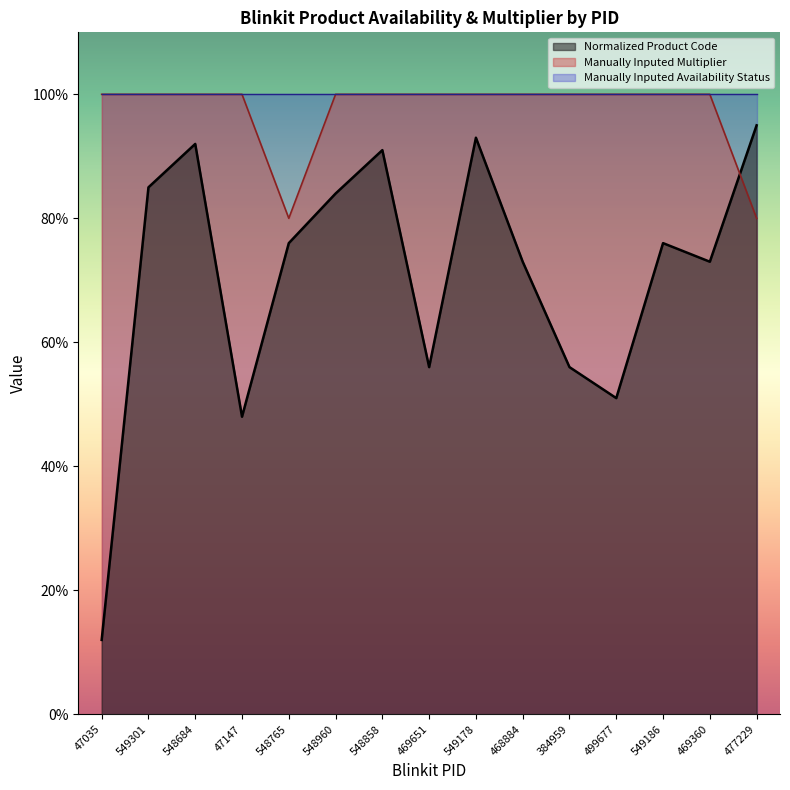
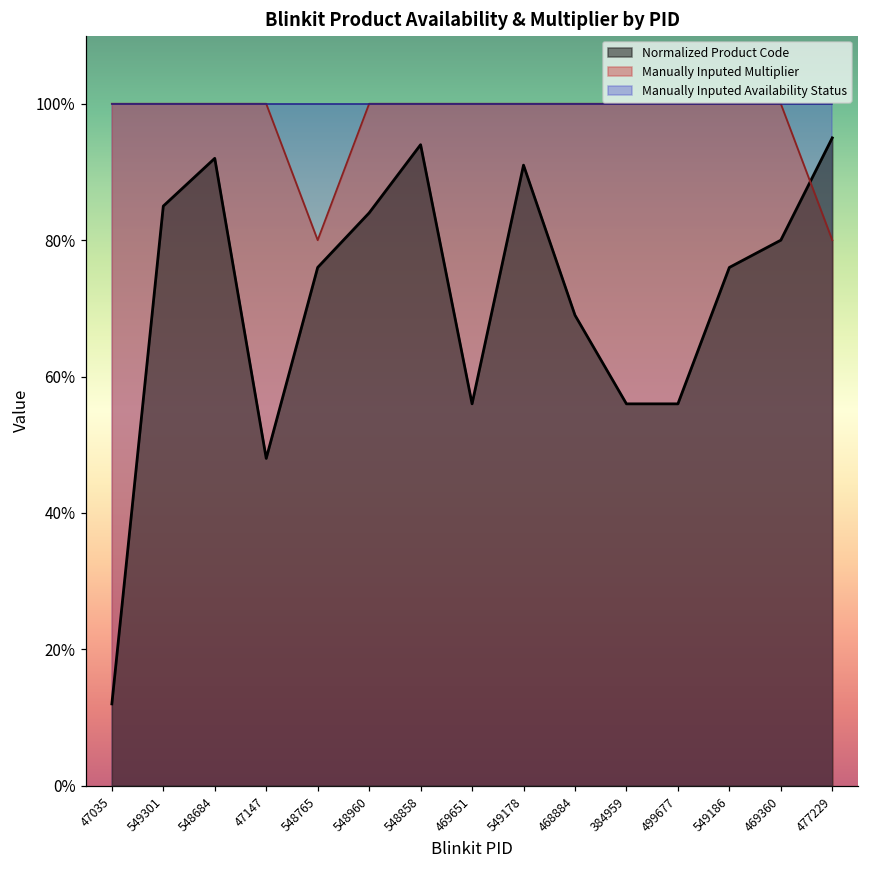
Normalized Product Code, 548858: 91% -> 94%
Normalized Product Code, 549178: 93% -> 91%
Normalized Product Code, 468884: 73% -> 69%
Normalized Product Code, 499677: 51% -> 56%
Normalized Product Code, 469360: 73% -> 80%
